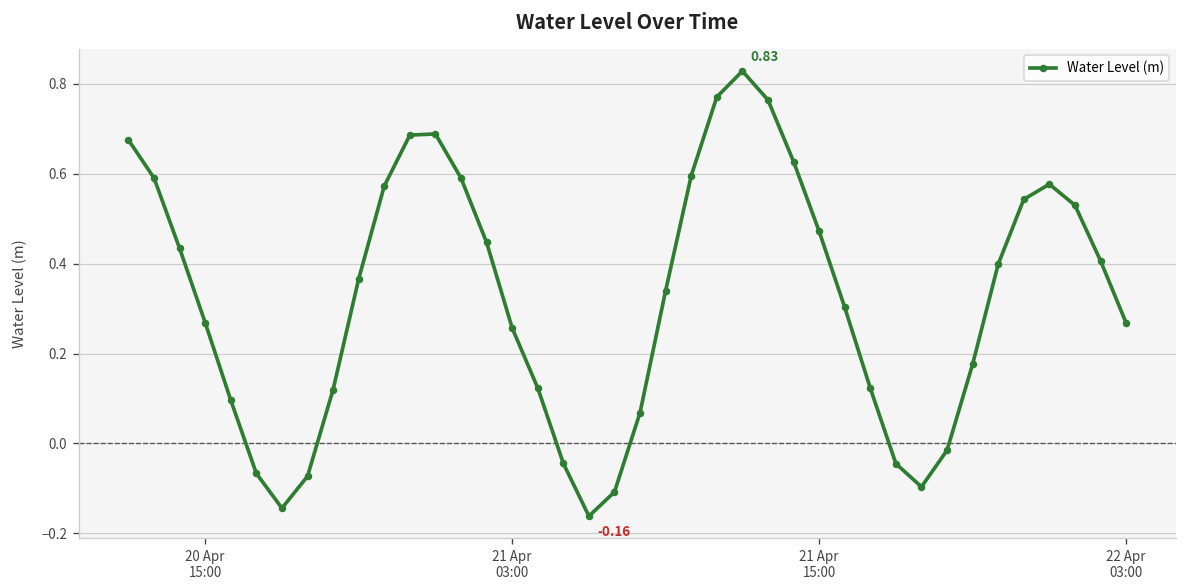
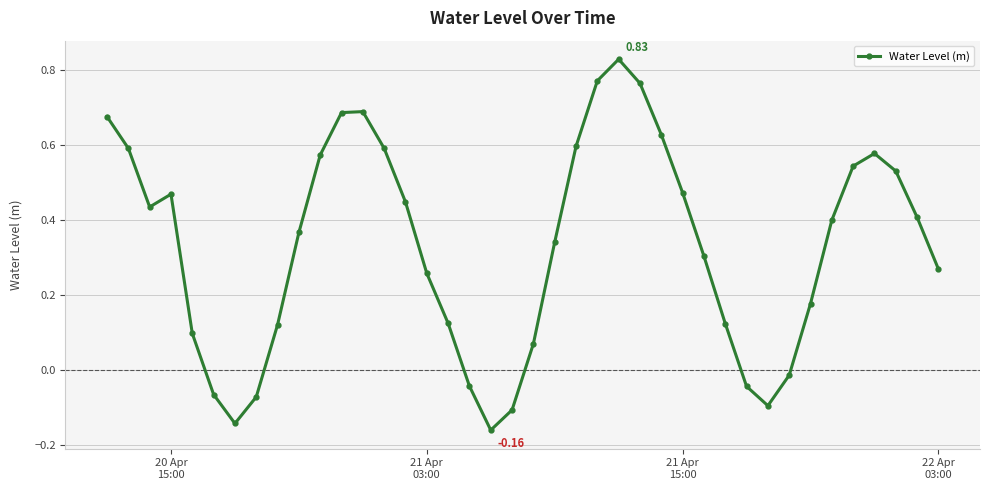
20 Apr 15:00: 0.27 -> 0.47
